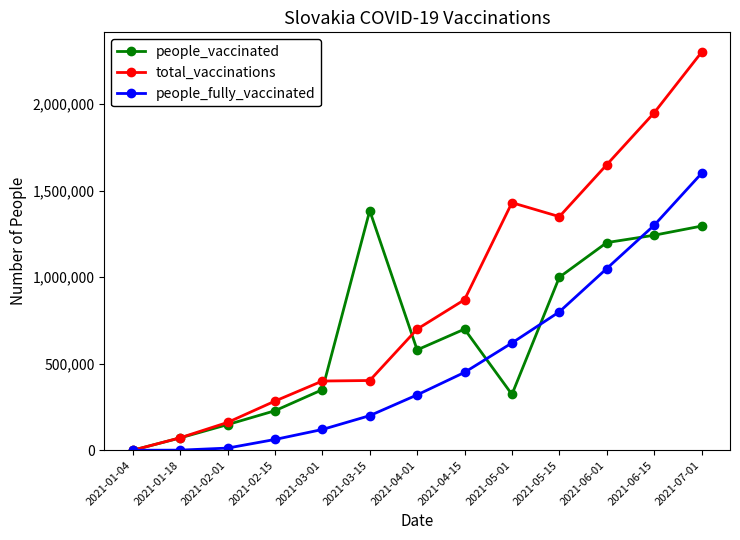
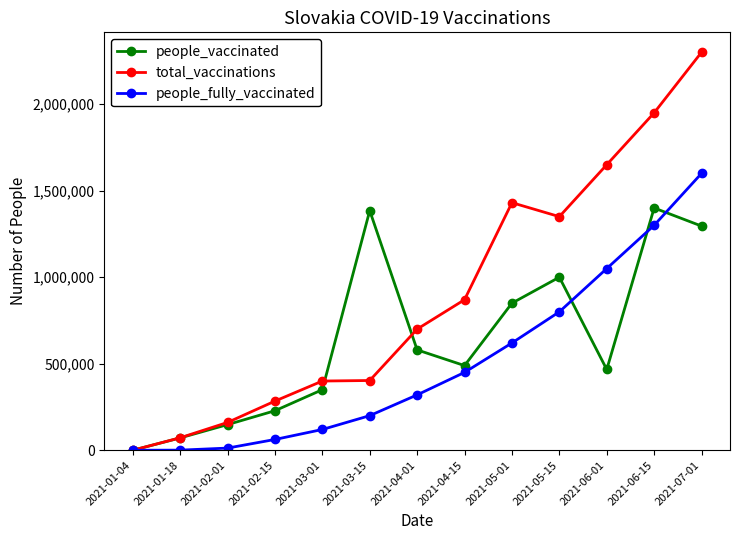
people_vaccinated, 2021-04-15: 700,000 -> 490,000
people_vaccinated, 2021-05-01: 320,000 -> 850,000
people_vaccinated, 2021-06-01: 1,200,000 -> 470,000
people_vaccinated, 2021-06-15: 1,240,000 -> 1,400,000
